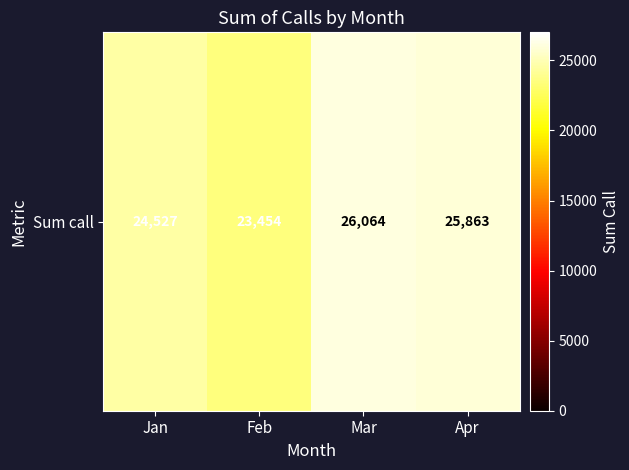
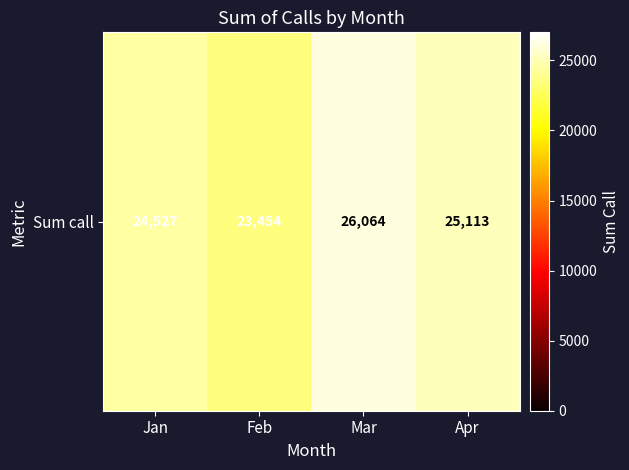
Sum call, Apr: 25,863 -> 25,113
